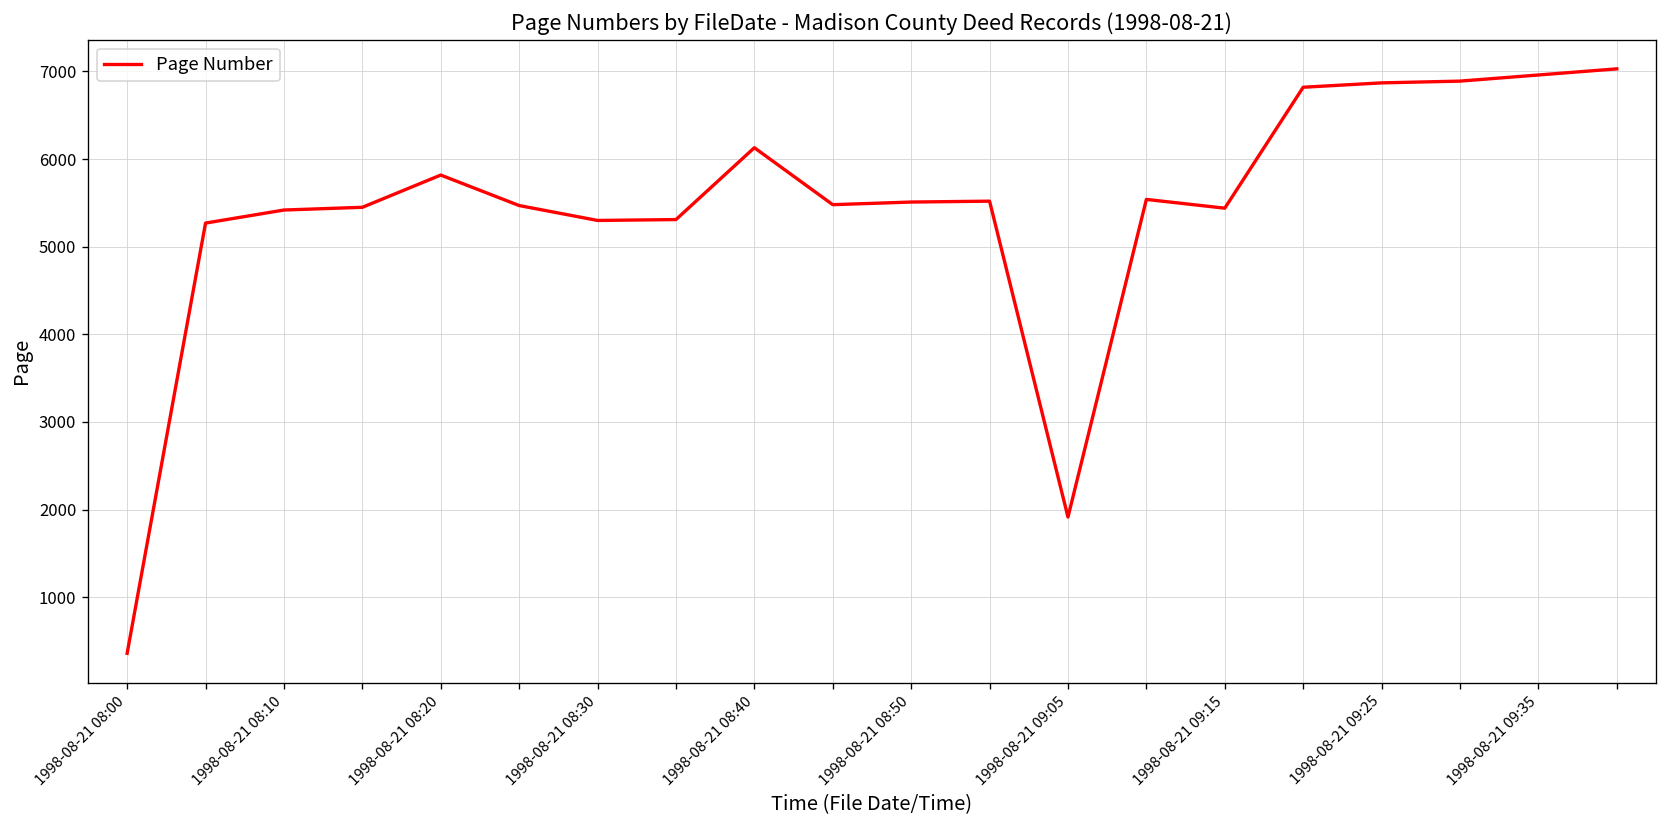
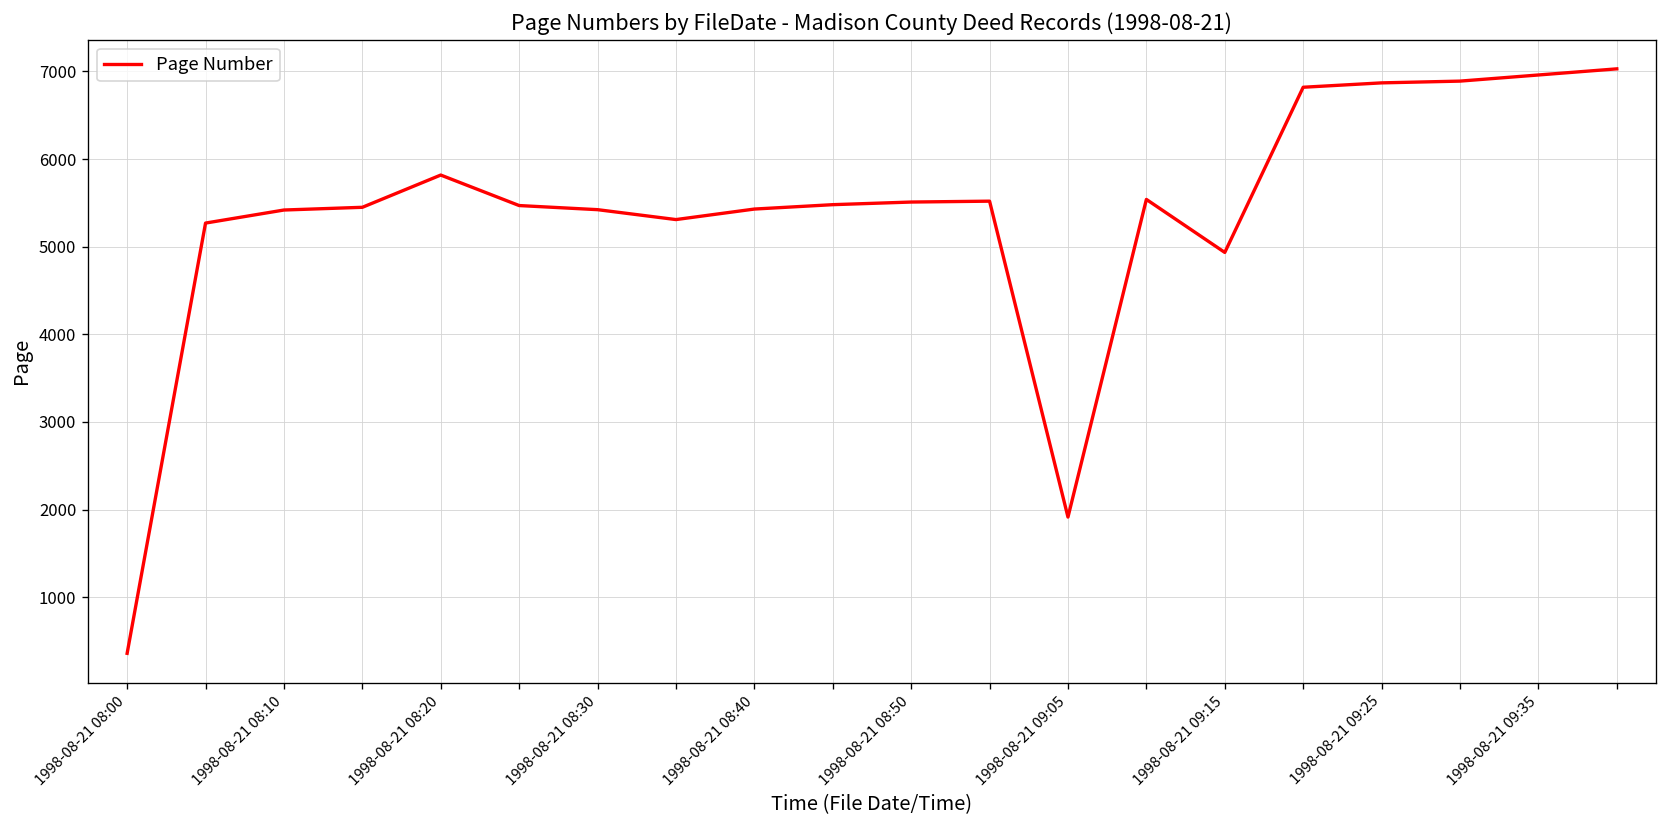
1998-08-21 08:30: 5300 -> 5400
1998-08-21 08:40: 6100 -> 5400
1998-08-21 09:15: 5400 -> 4900
